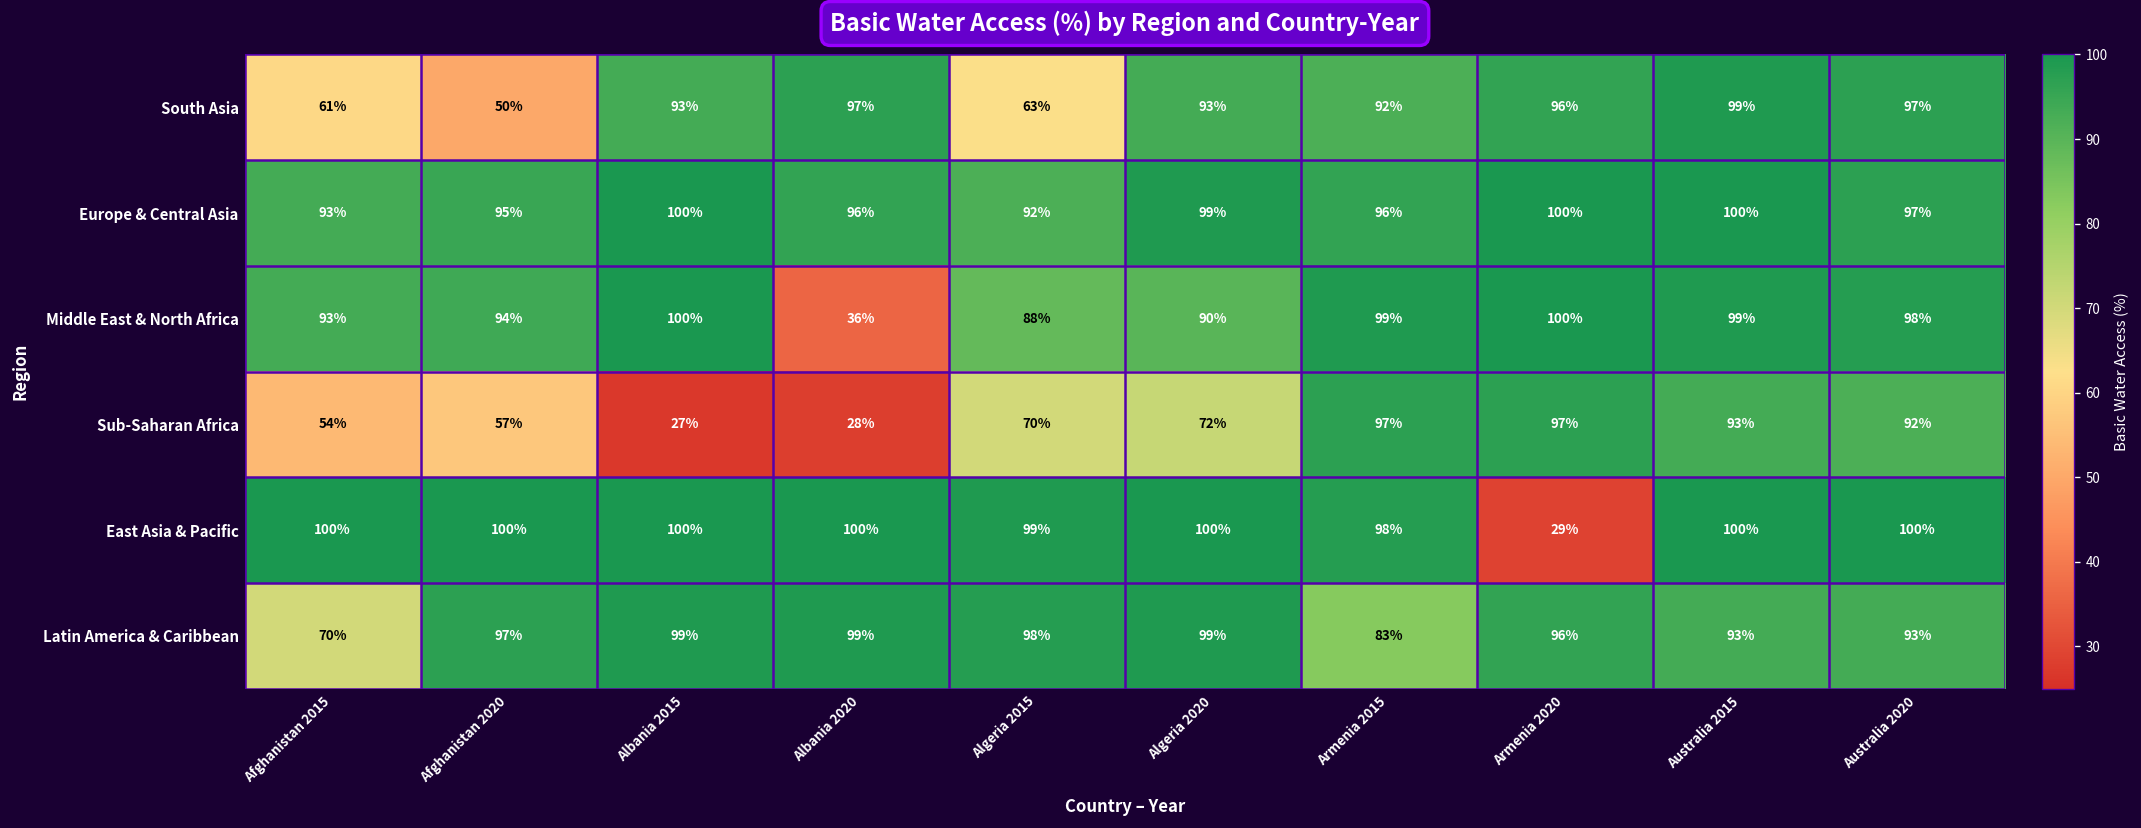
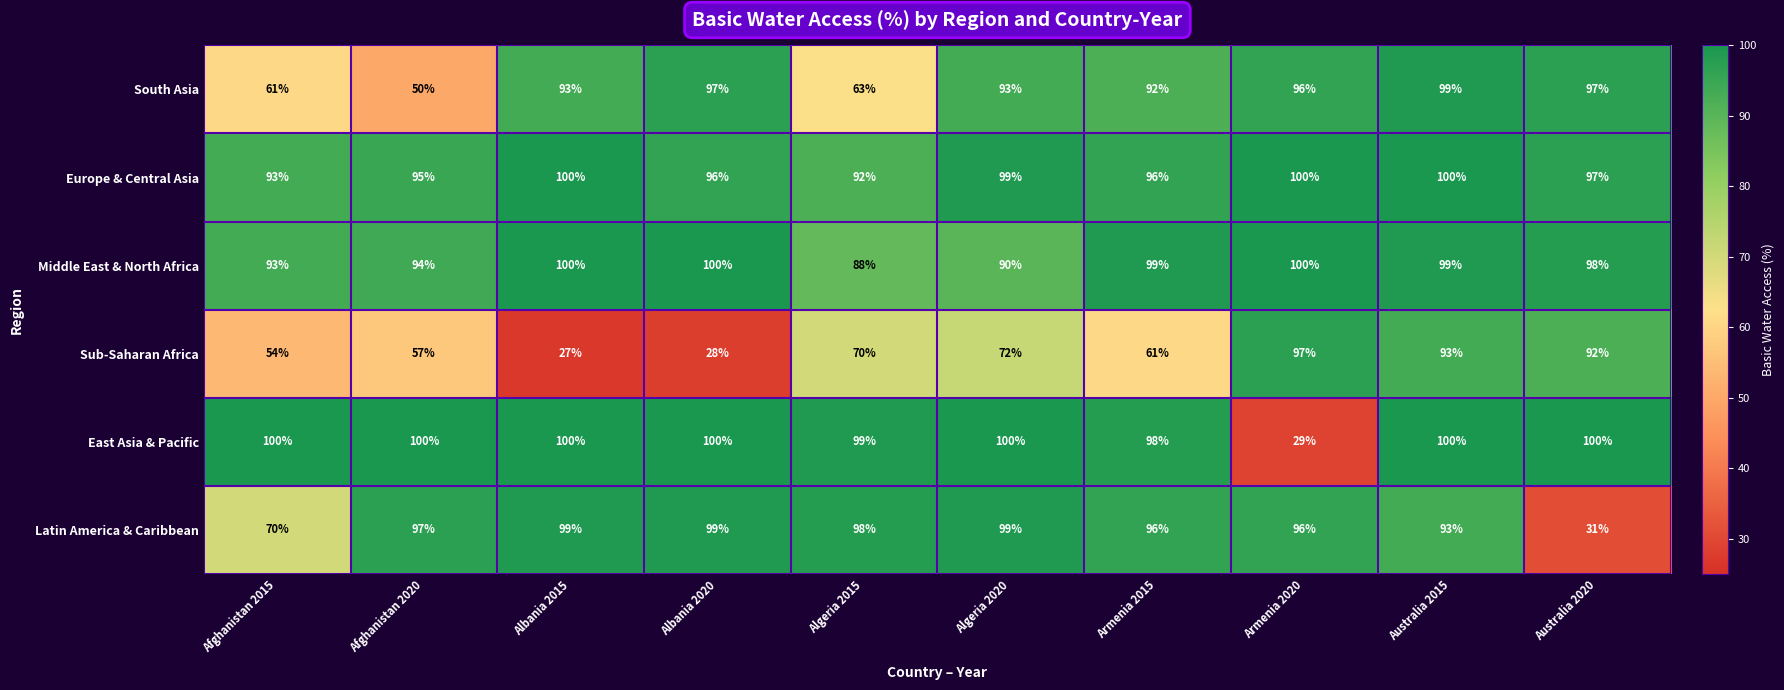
Middle East & North Africa, Albania 2020: 36% -> 100%
Sub-Saharan Africa, Armenia 2015: 97% -> 61%
Latin America & Caribbean, Armenia 2015: 83% -> 96%
Latin America & Caribbean, Australia 2020: 93% -> 31%
